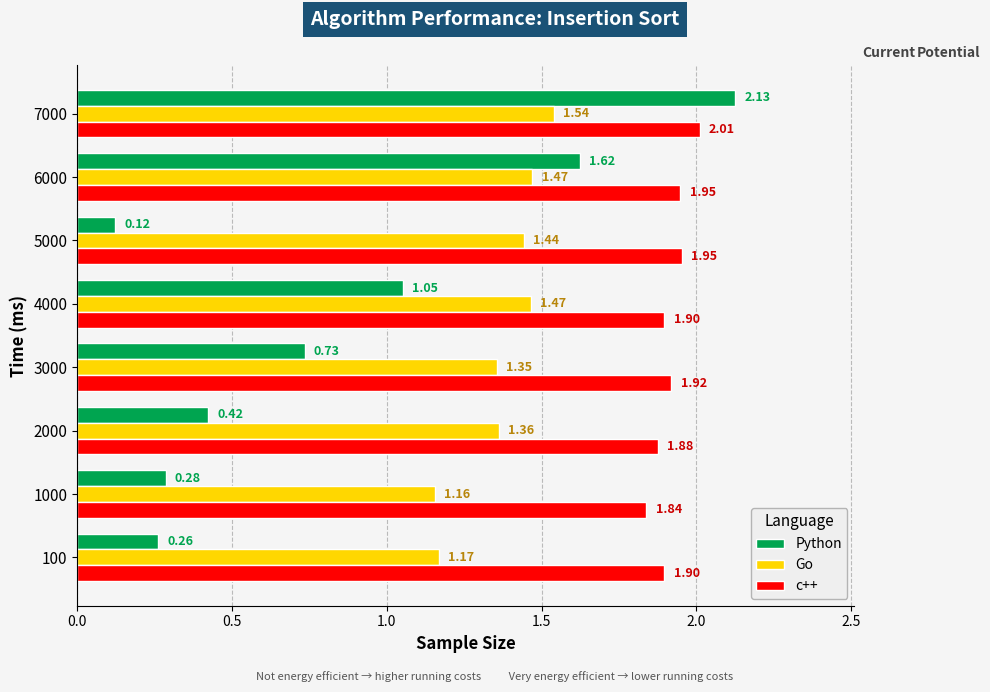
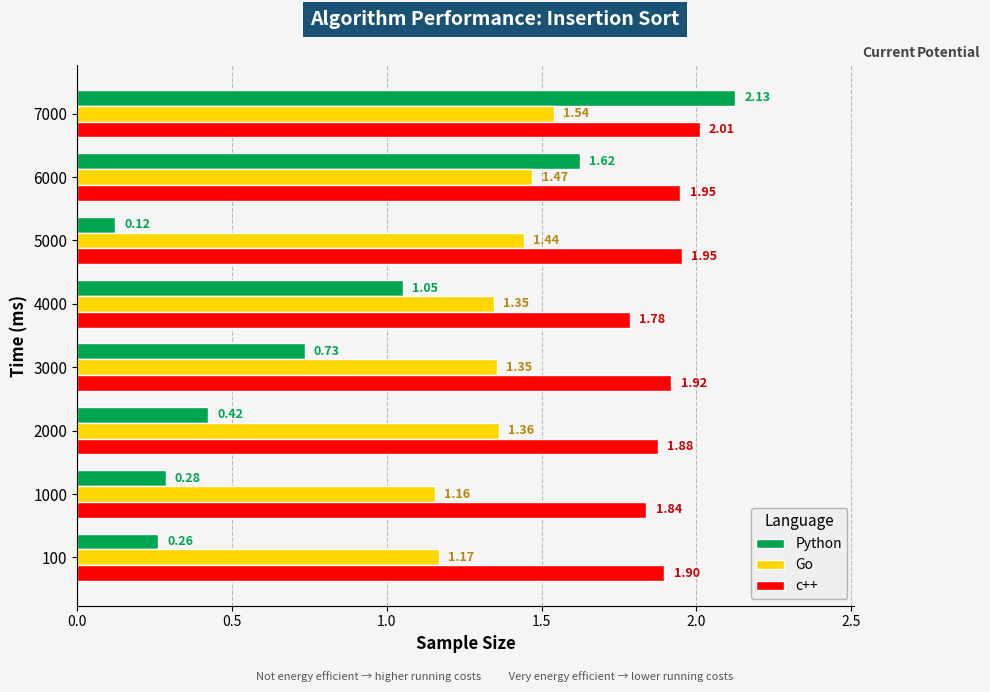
Go, 4000: 1.47 -> 1.35
c++, 4000: 1.90 -> 1.78
